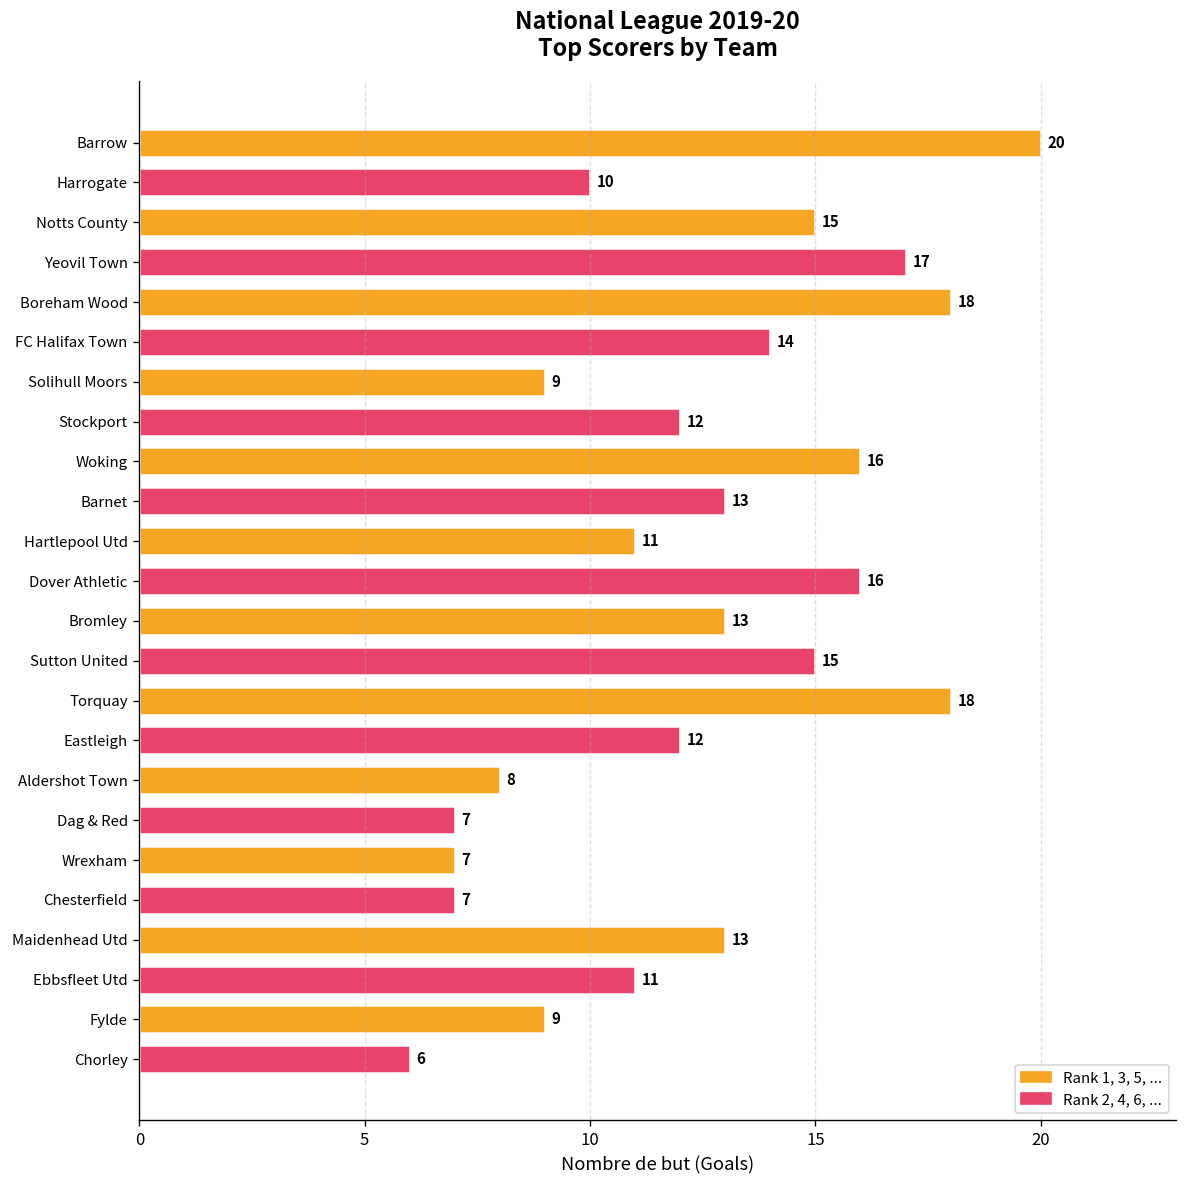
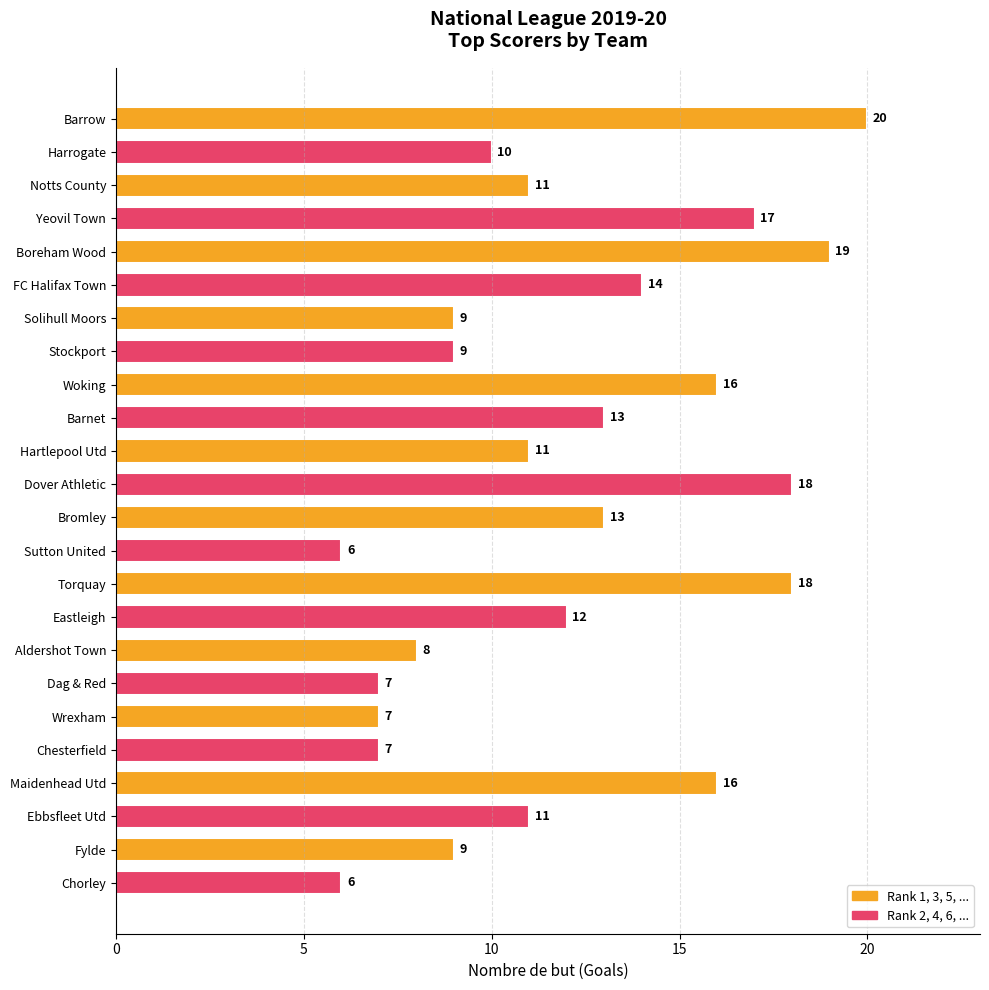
Notts County: 15 -> 11
Boreham Wood: 18 -> 19
Stockport: 12 -> 9
Dover Athletic: 16 -> 18
Sutton United: 15 -> 6
Maidenhead Utd: 13 -> 16
